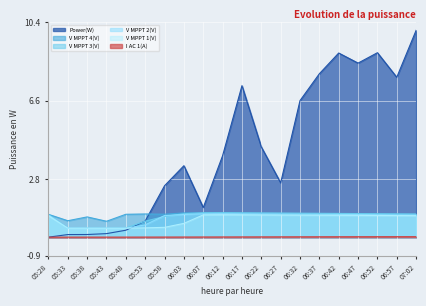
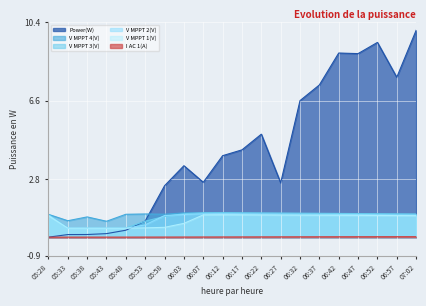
Power(W), 06:07: 1.4 -> 2.7
Power(W), 06:17: 7.3 -> 4.2
Power(W), 06:22: 4.4 -> 5.0
Power(W), 06:37: 7.9 -> 7.4
Power(W), 06:47: 8.4 -> 8.9
Power(W), 06:52: 8.9 -> 9.4
